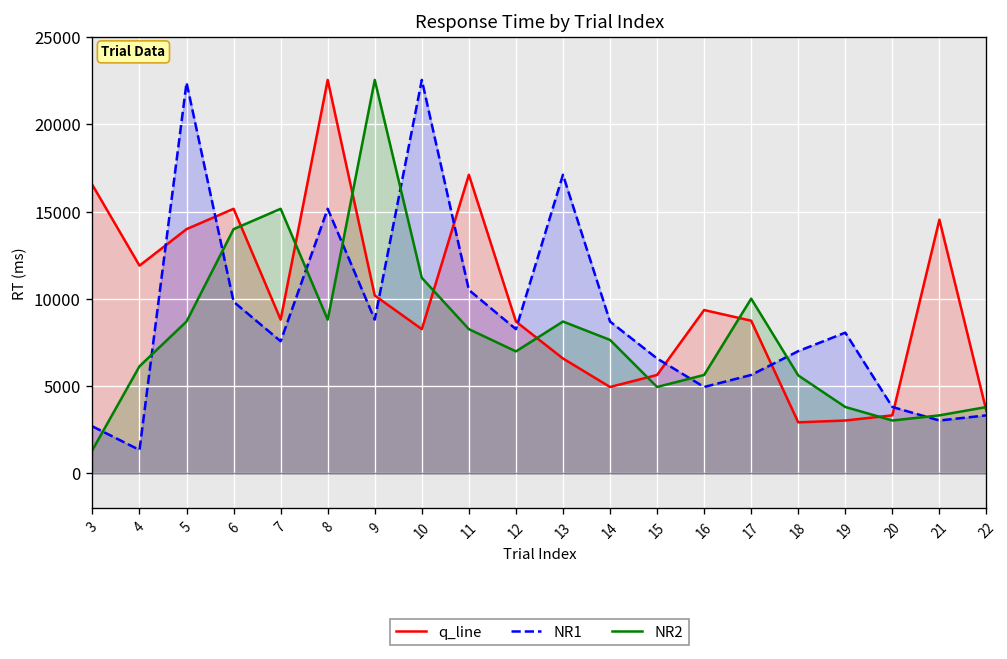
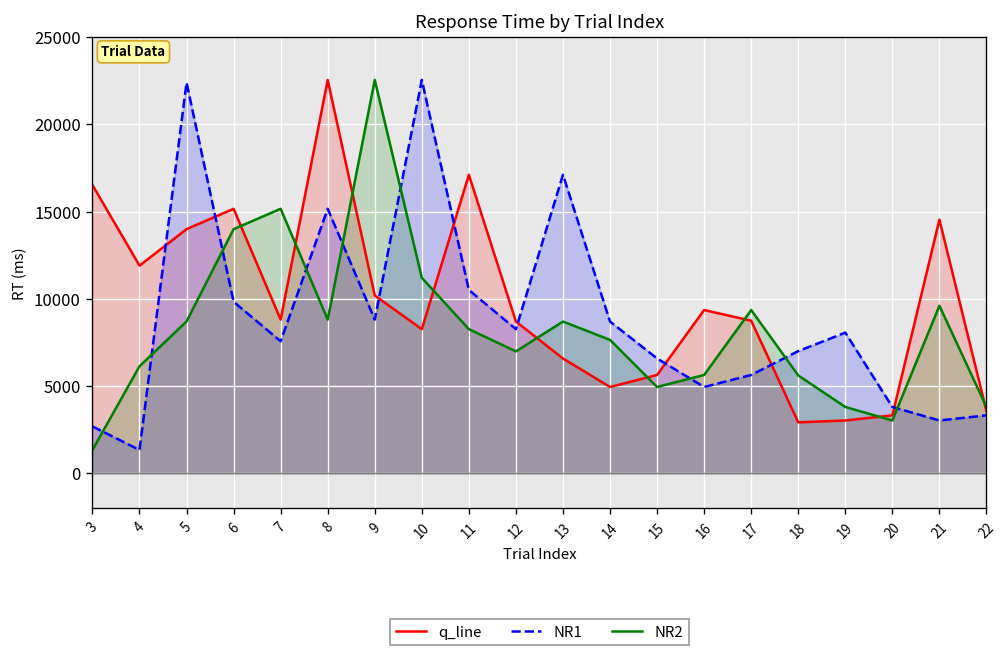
NR2, 17: 10000 -> 9400
NR2, 21: 3300 -> 9600
